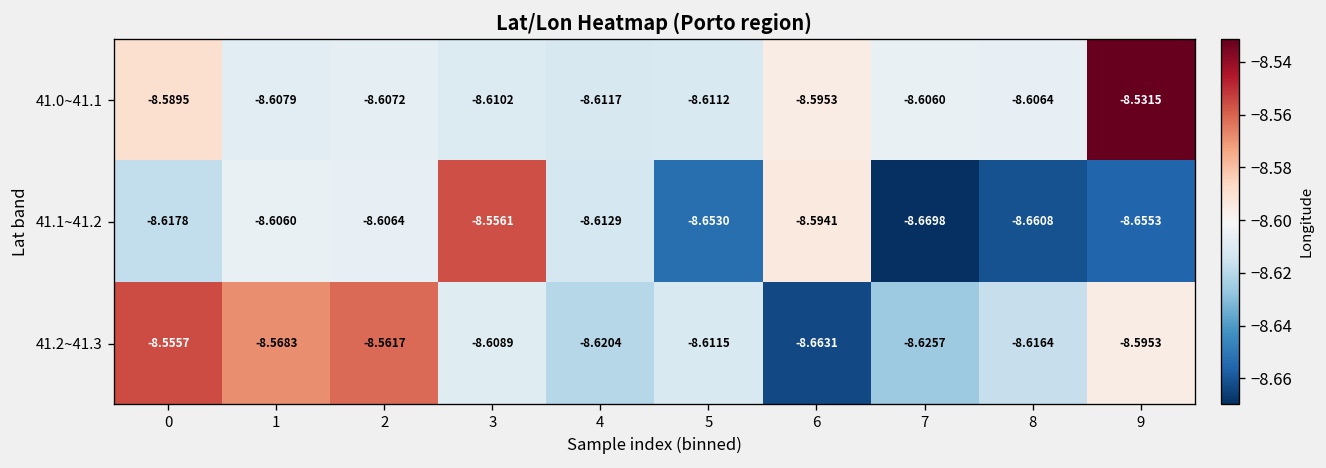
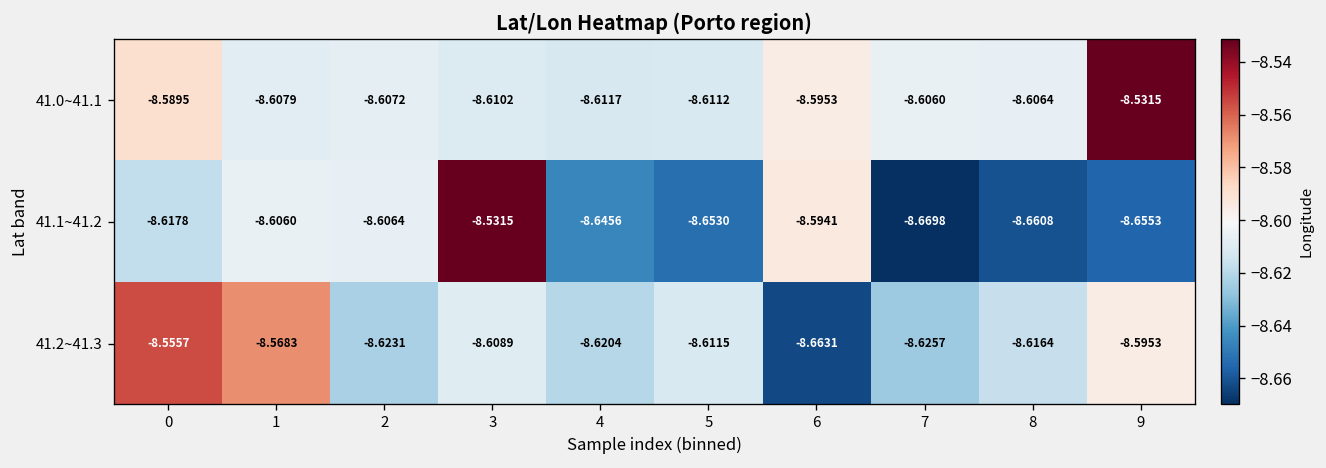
41.1~41.2, 3: -8.5561 -> -8.5315
41.1~41.2, 4: -8.6129 -> -8.6456
41.2~41.3, 2: -8.5617 -> -8.6231
